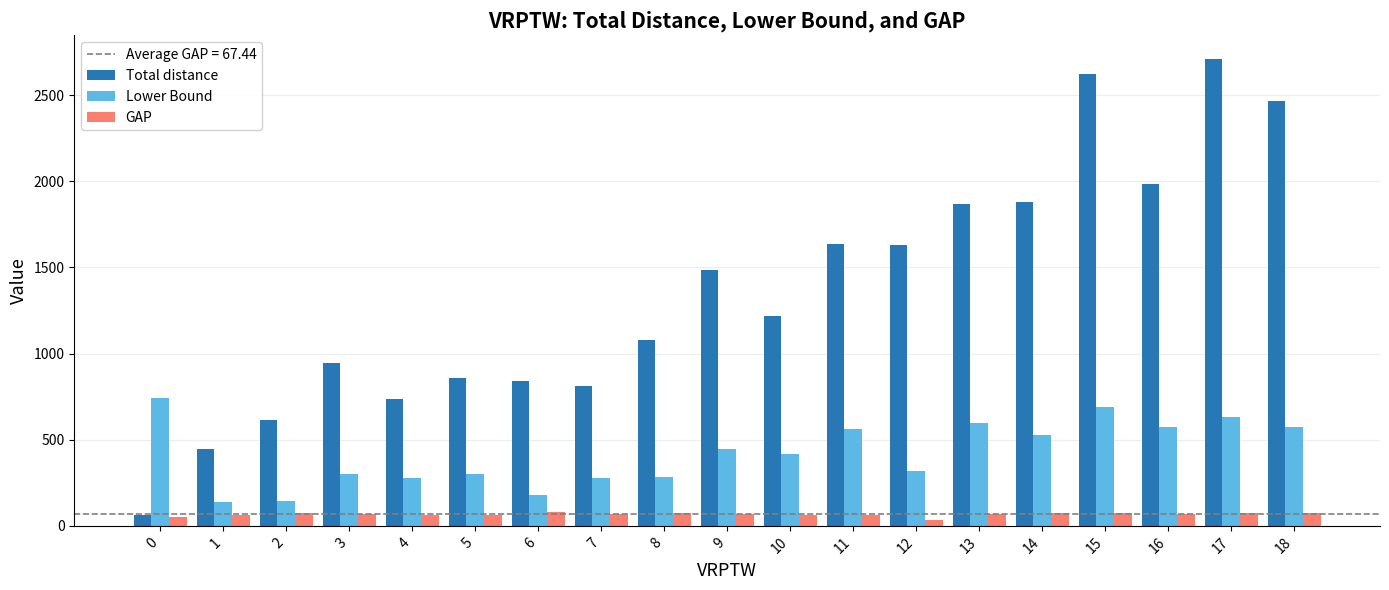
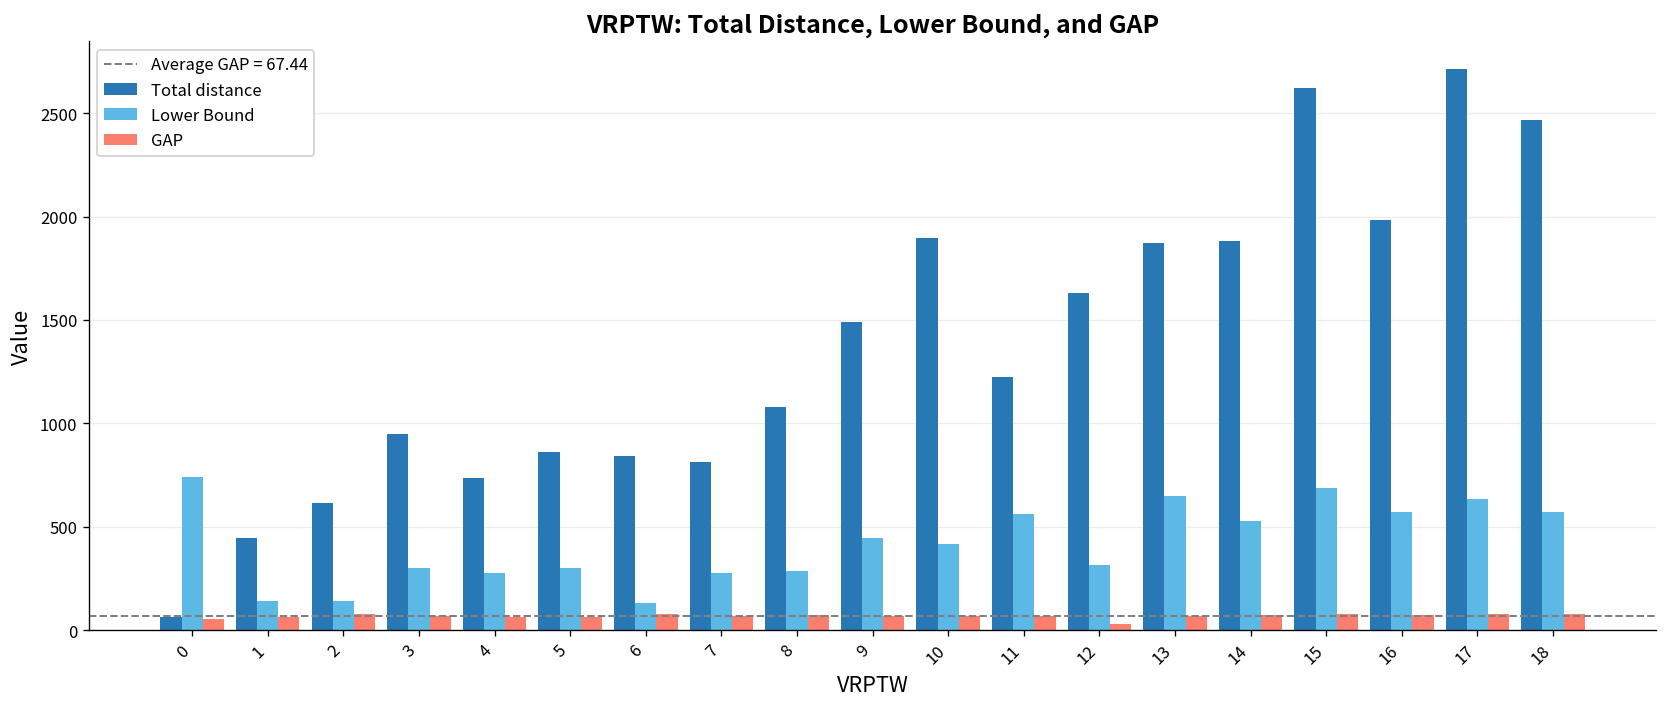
Lower Bound, 6: 180 -> 130
Total distance, 10: 1220 -> 1900
Total distance, 11: 1640 -> 1220
Lower Bound, 13: 600 -> 650
